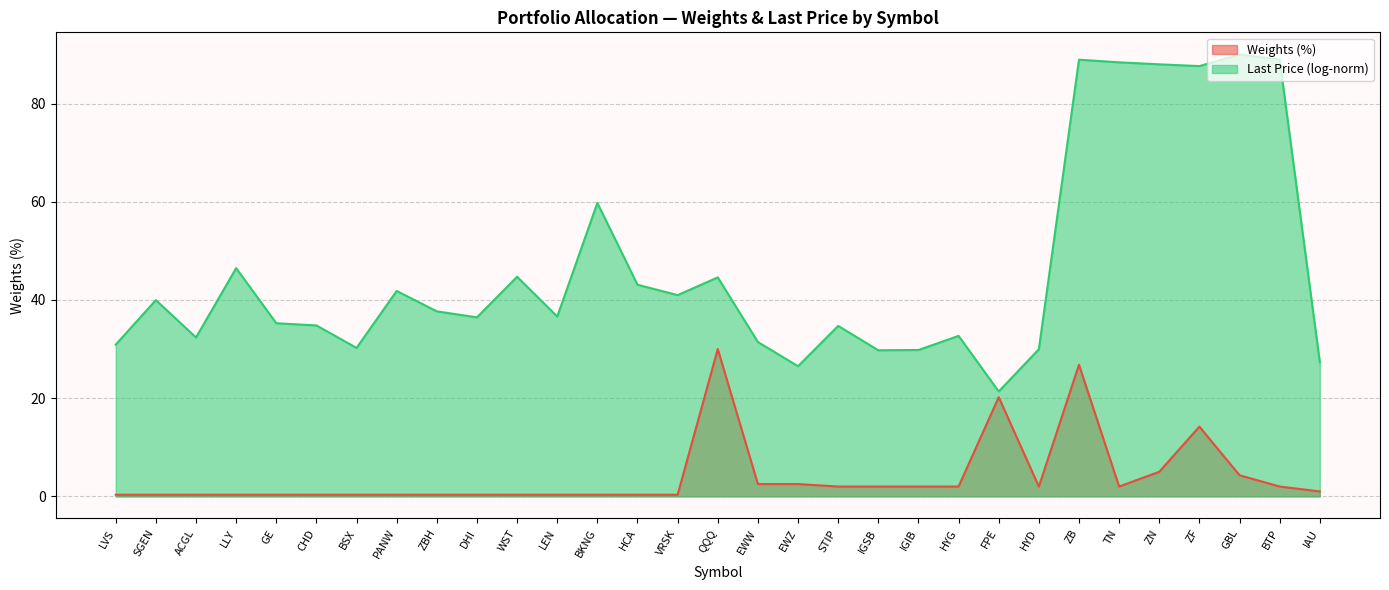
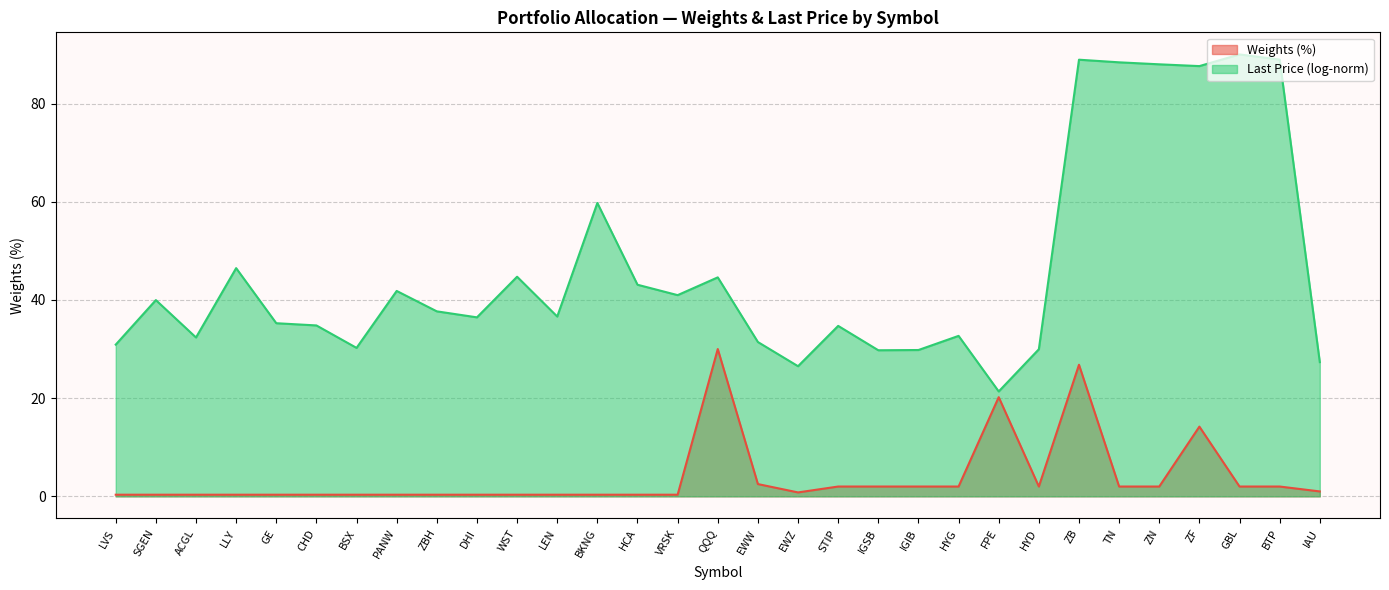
Weights (%), EWZ: 3 -> 1
Weights (%), ZN: 5 -> 2
Weights (%), GBL: 4 -> 2
